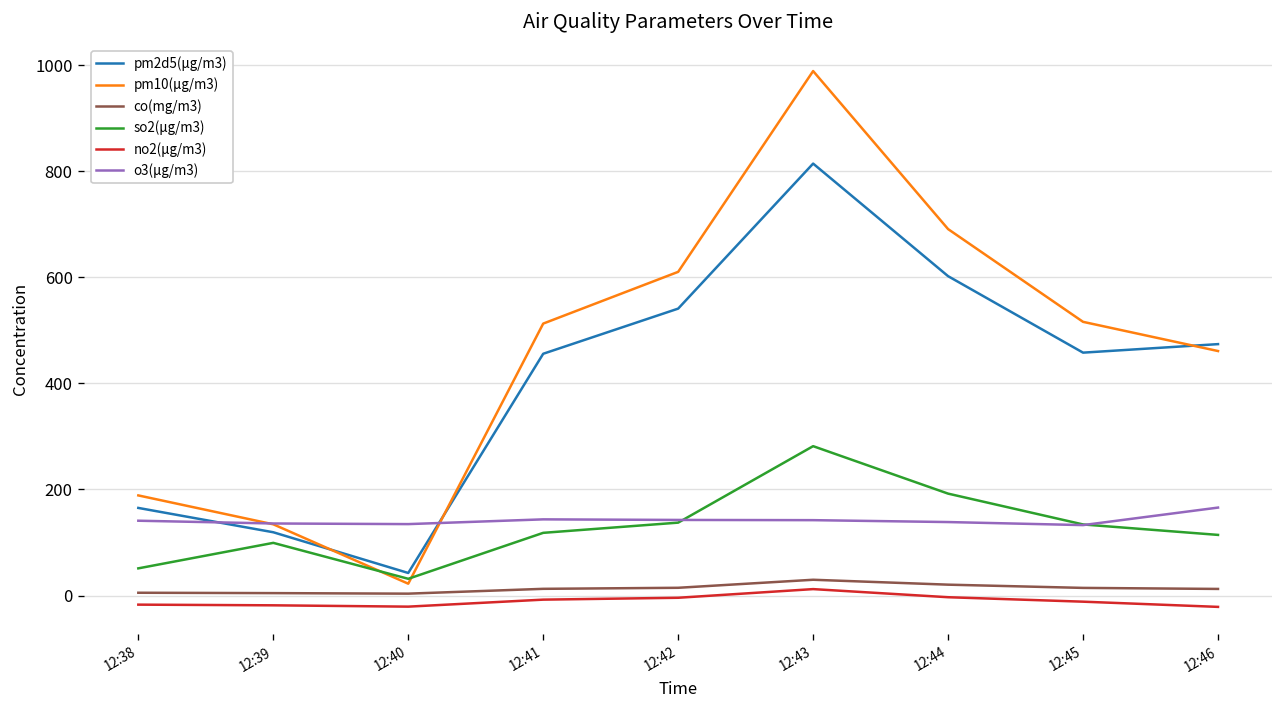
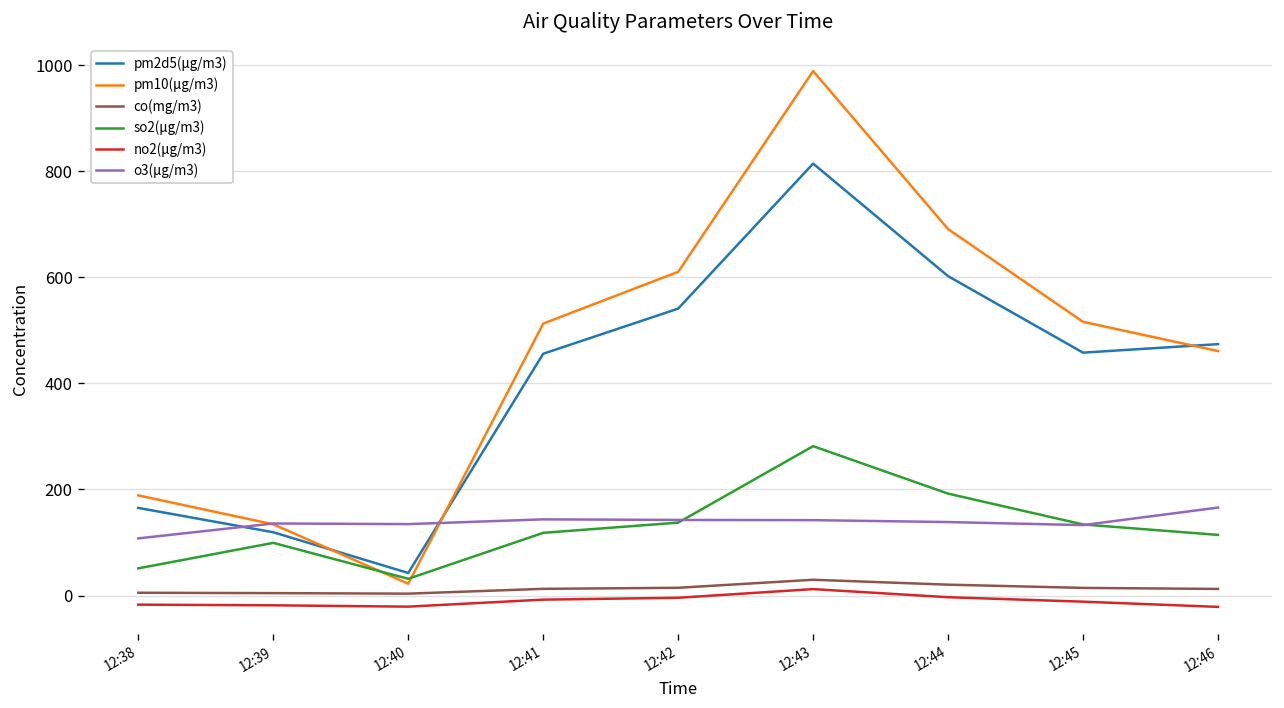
o3(μg/m3), 12:38: 140 -> 110
